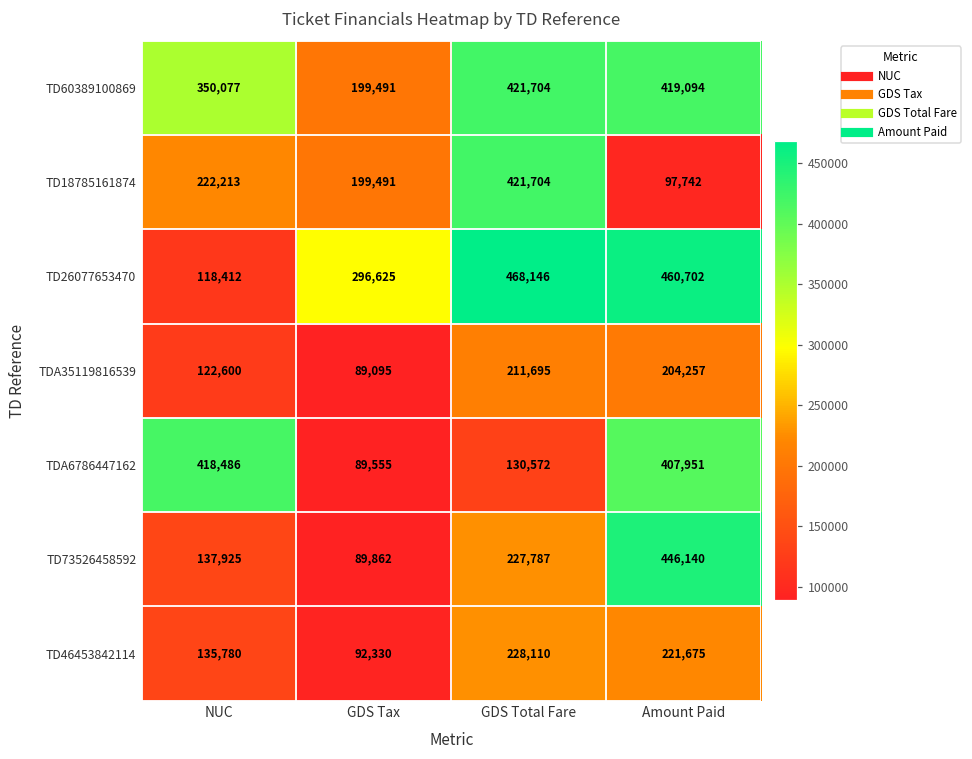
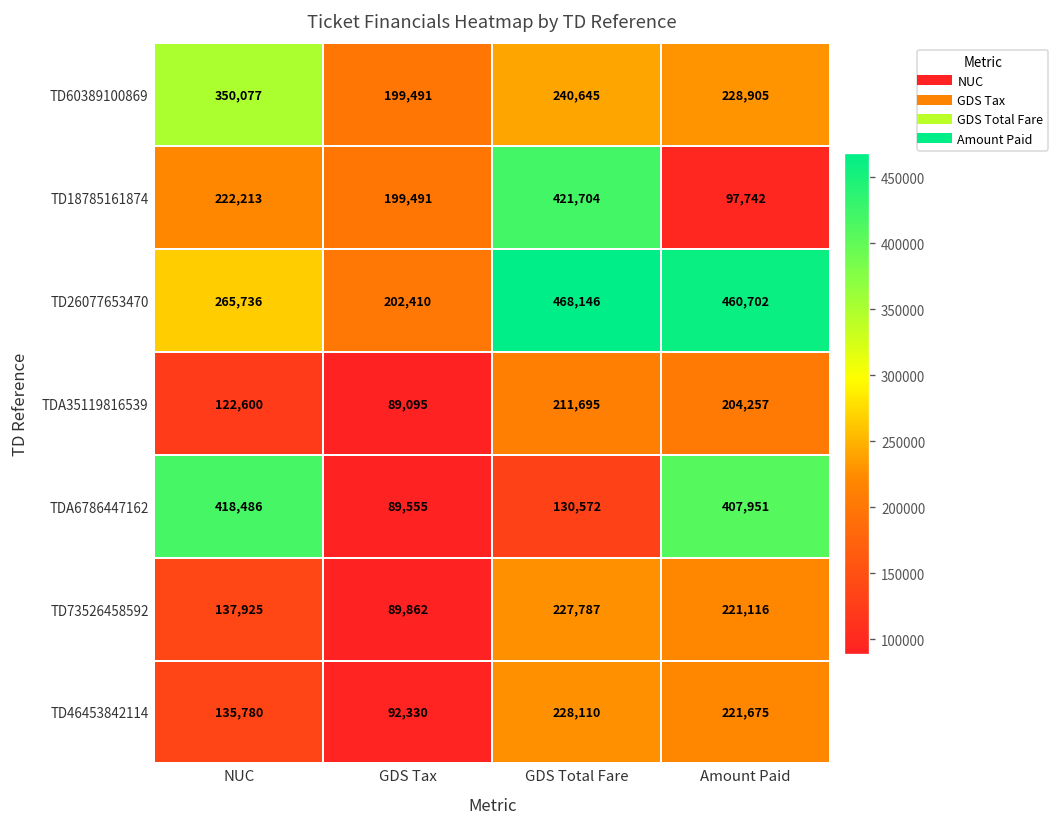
TD60389100869, GDS Total Fare: 421,704 -> 240,645
TD60389100869, Amount Paid: 419,094 -> 228,905
TD26077653470, NUC: 118,412 -> 265,736
TD26077653470, GDS Tax: 296,625 -> 202,410
TD73526458592, Amount Paid: 446,140 -> 221,116
